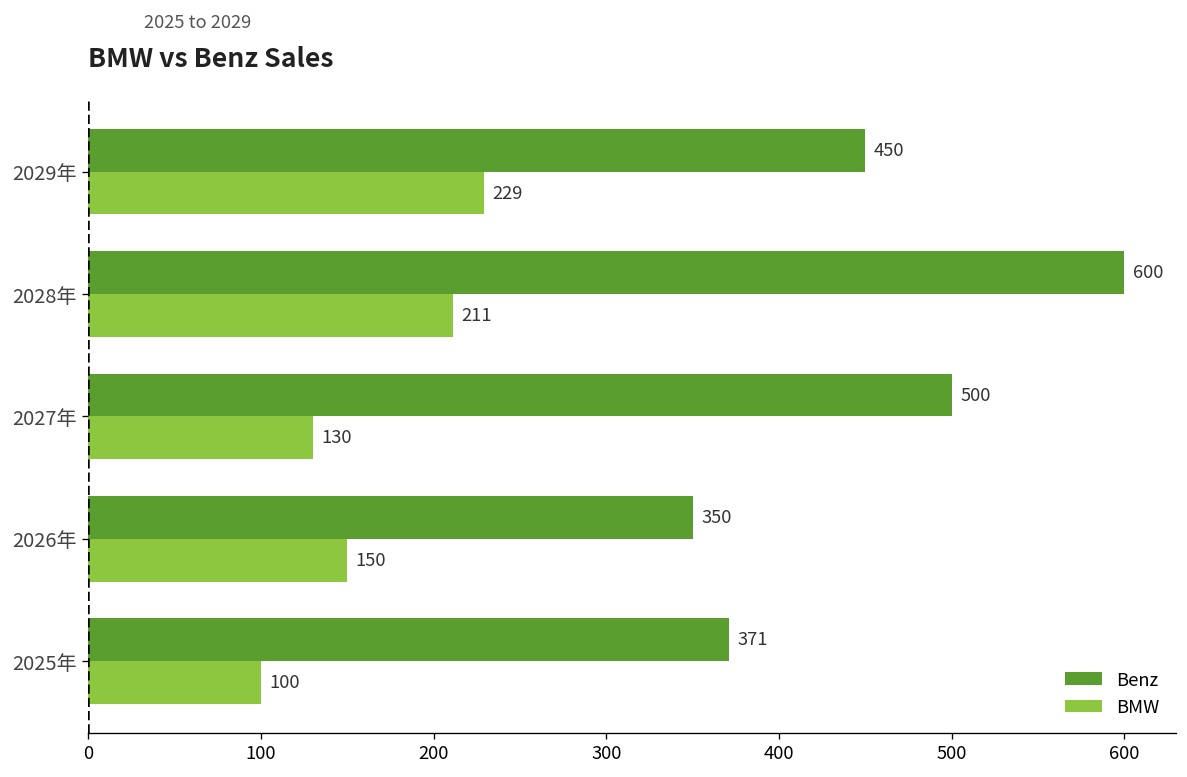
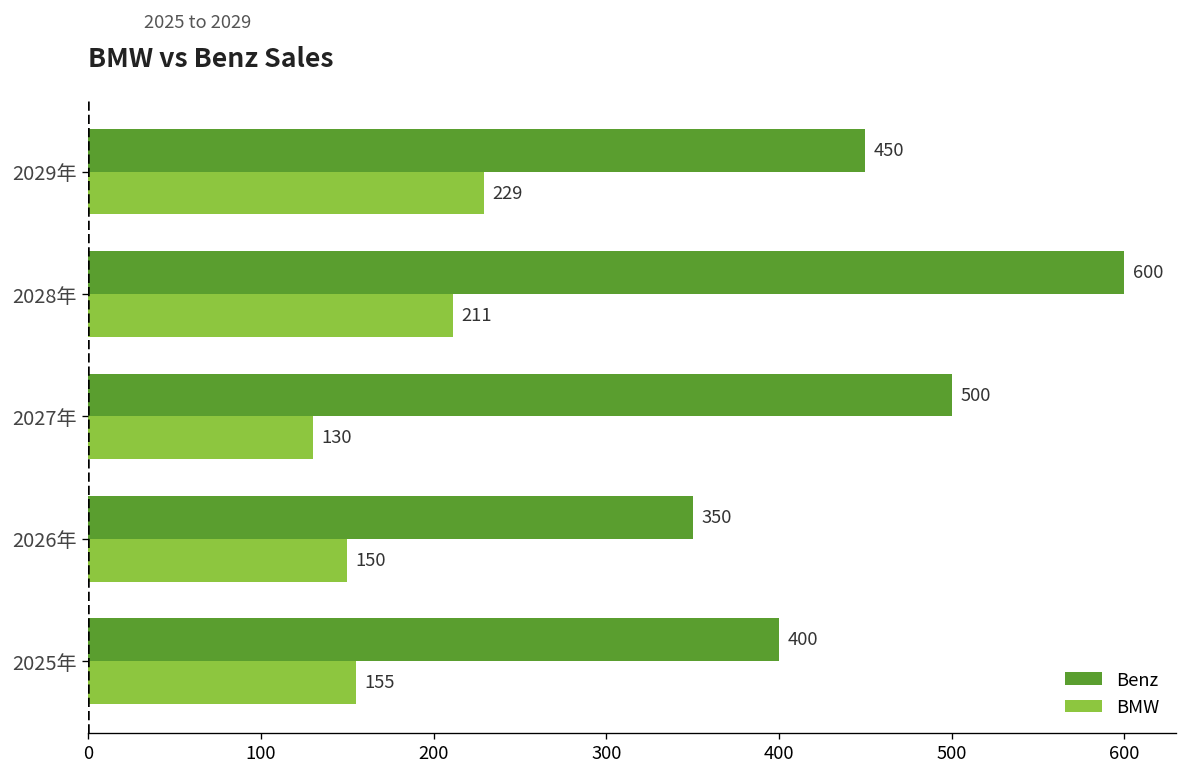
Benz, 2025年: 371 -> 400
BMW, 2025年: 100 -> 155
